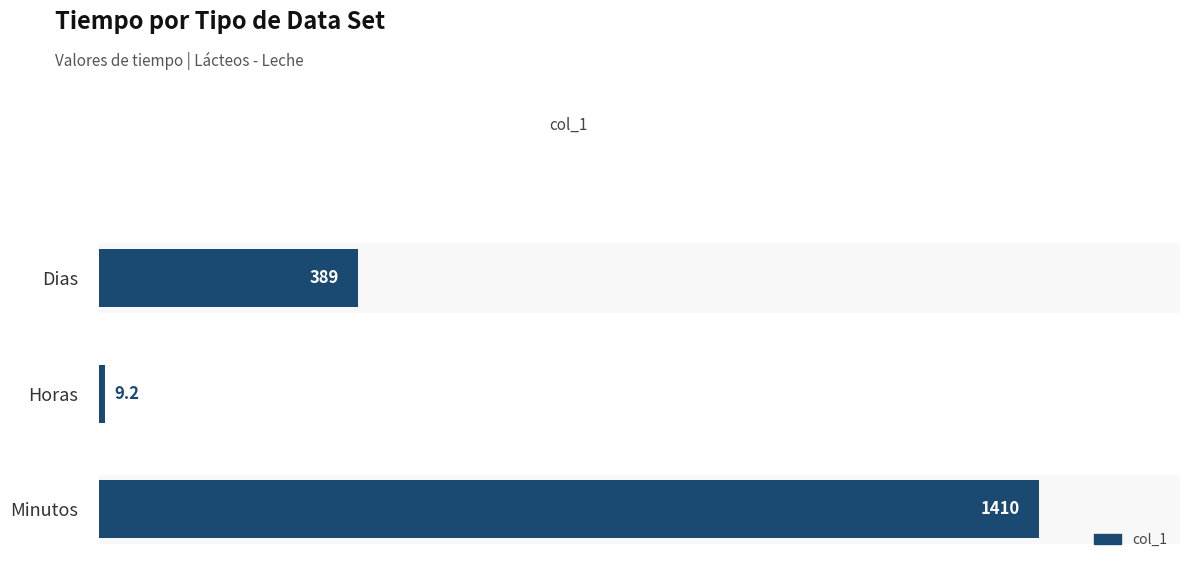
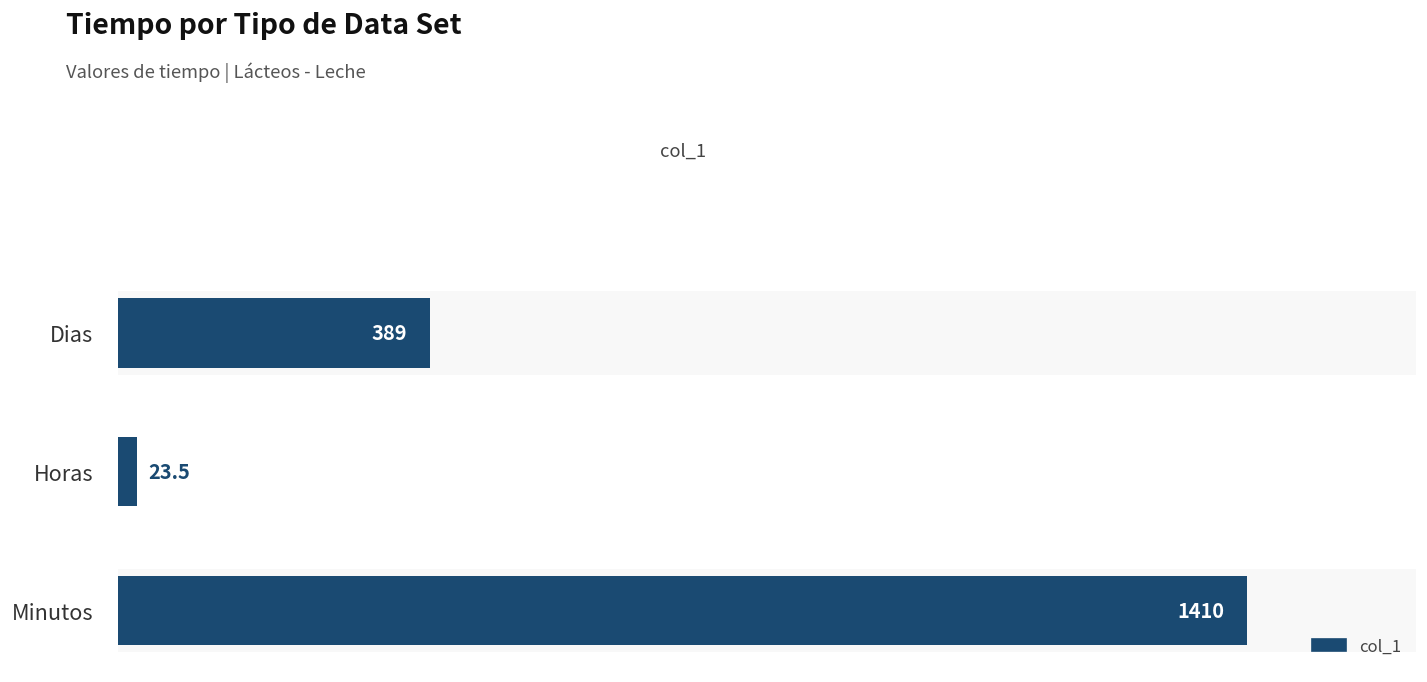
Horas: 9.2 -> 23.5
